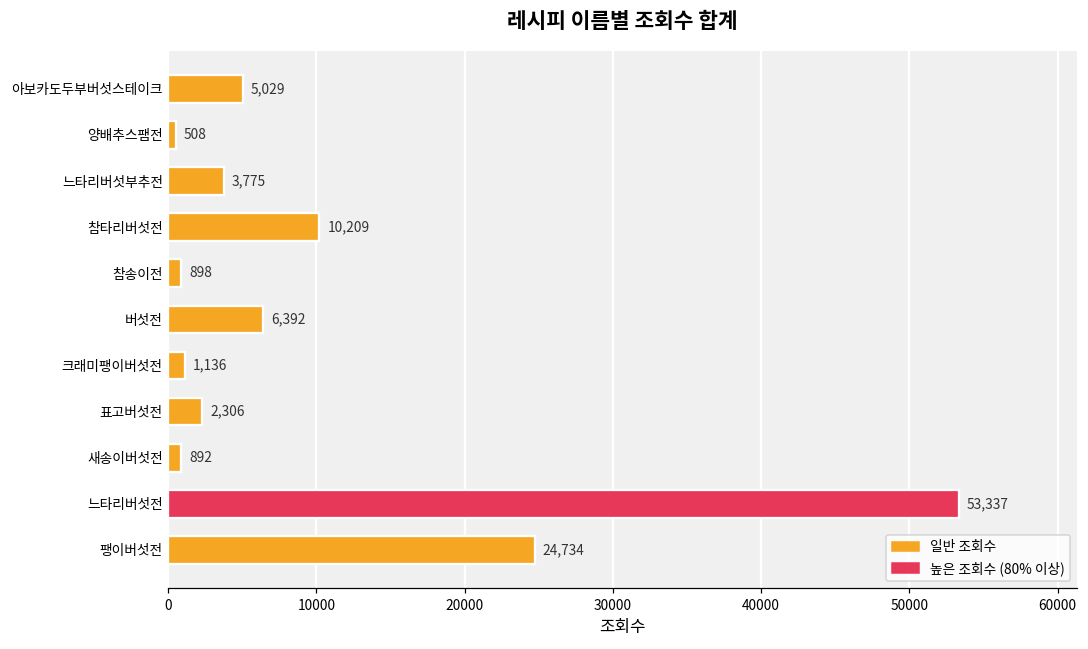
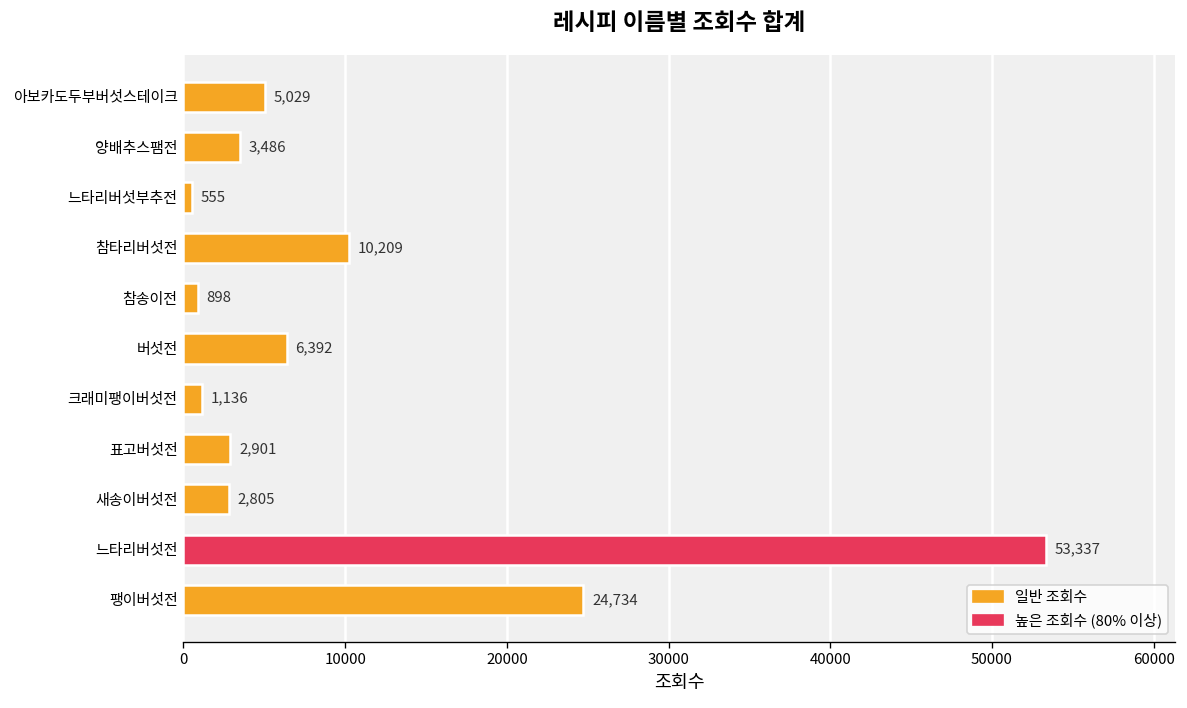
양배추스팸전: 508 -> 3,486
느타리버섯부추전: 3,775 -> 555
표고버섯전: 2,306 -> 2,901
새송이버섯전: 892 -> 2,805
